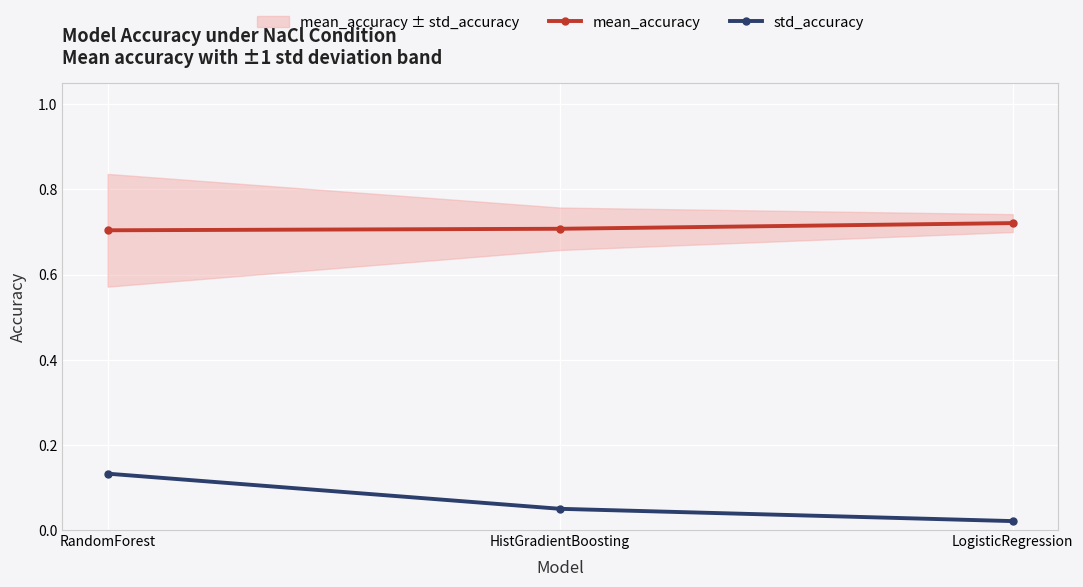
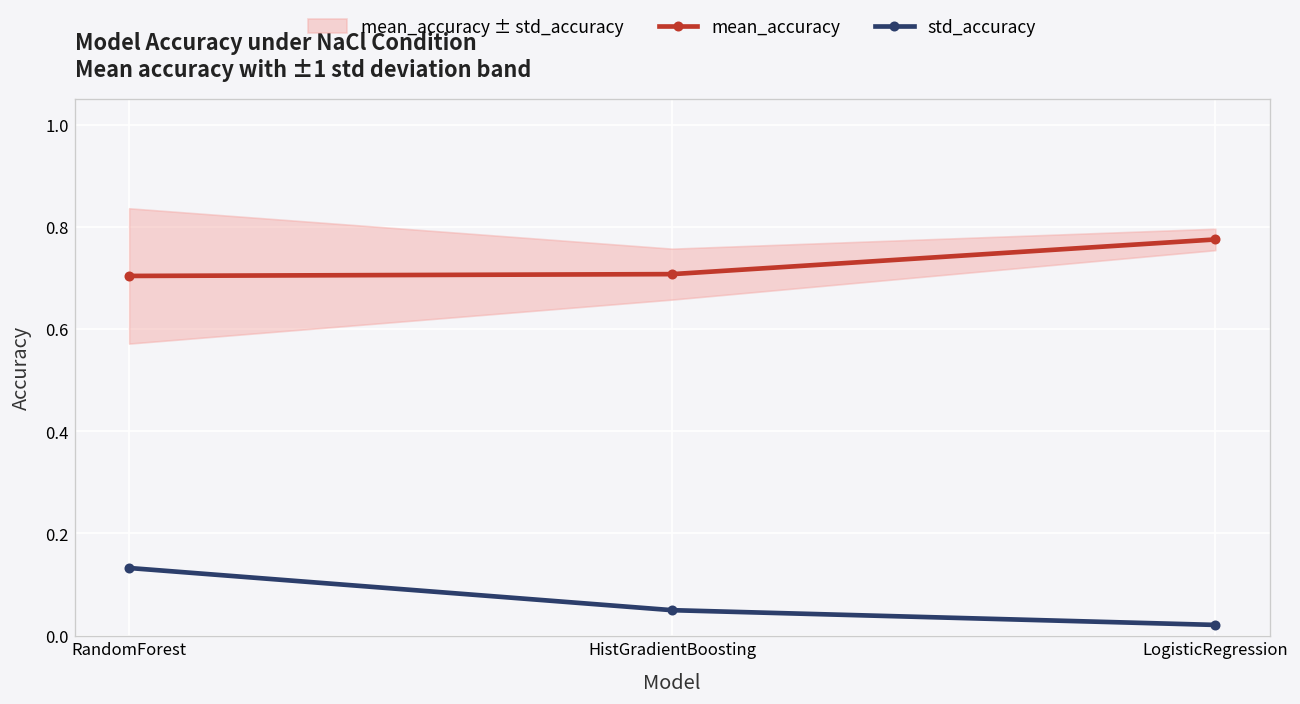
mean_accuracy, LogisticRegression: 0.72 -> 0.78
